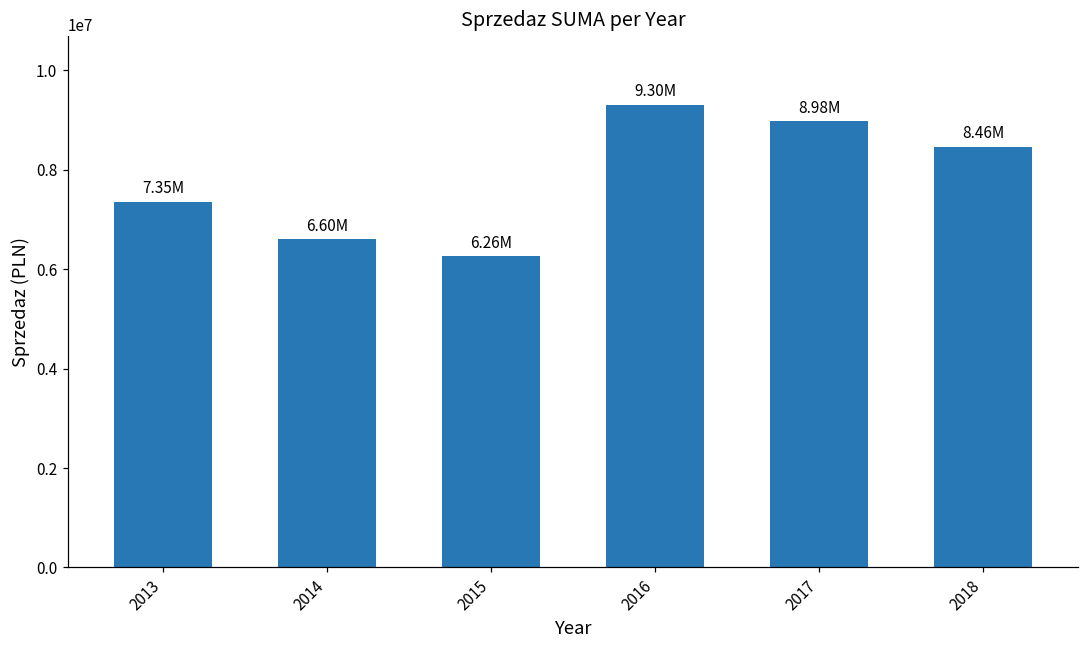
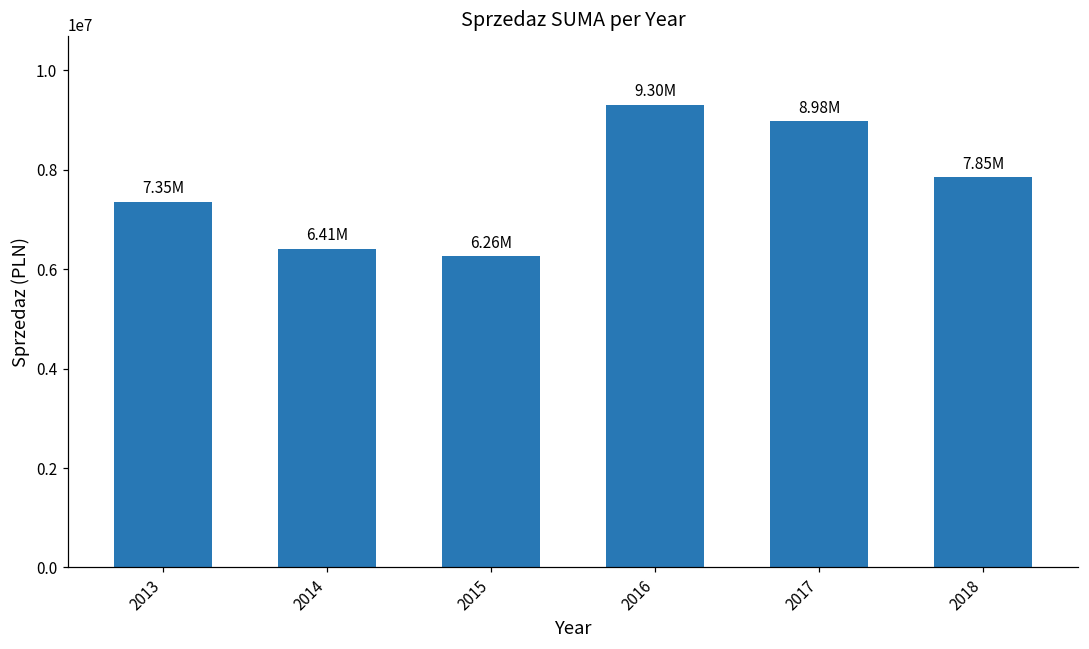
2014: 6.60M -> 6.41M
2018: 8.46M -> 7.85M
